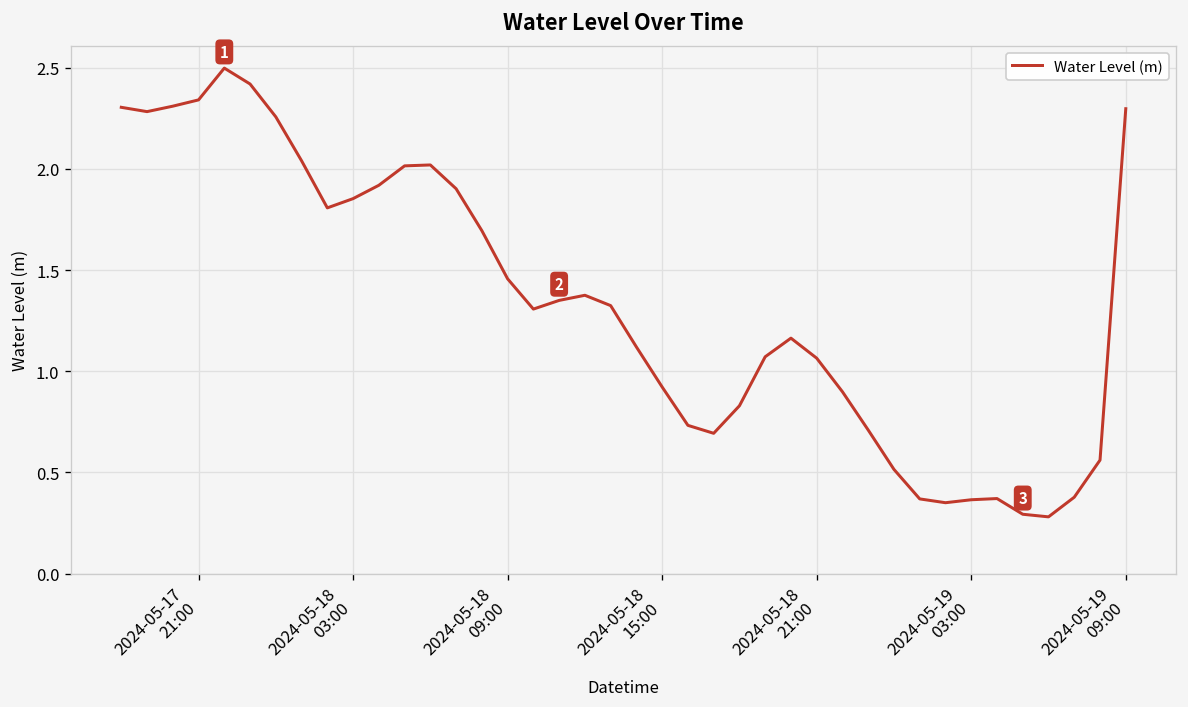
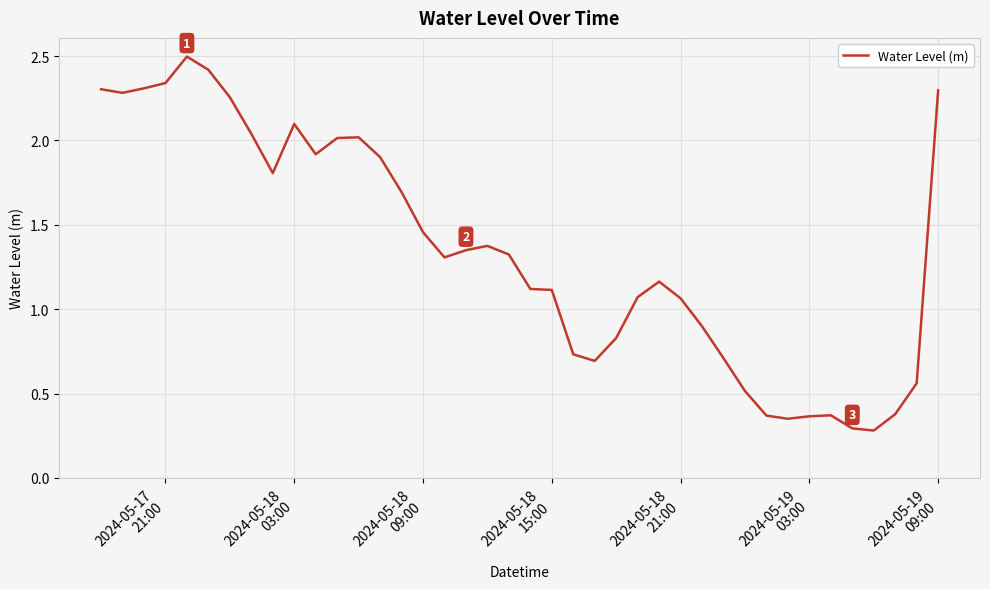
2024-05-18 03:00: 1.85 -> 2.10
2024-05-18 15:00: 0.92 -> 1.11
